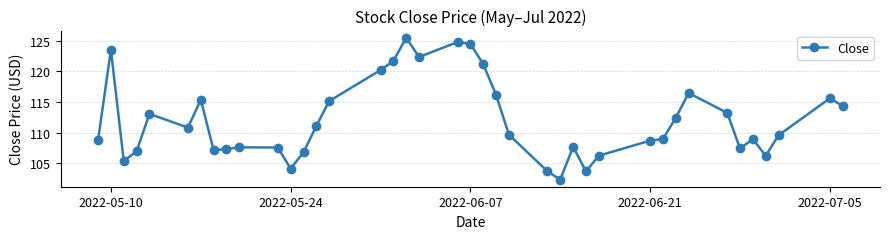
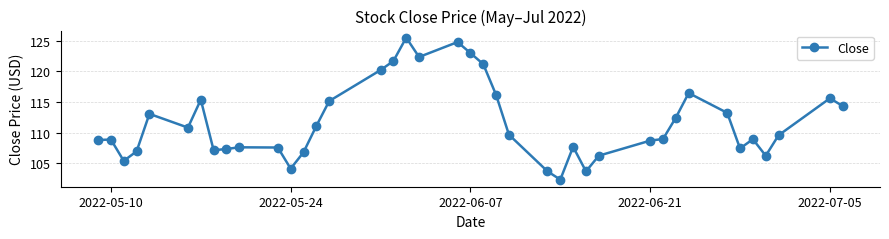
2022-05-10: 123 -> 109
2022-06-07: 125 -> 123
